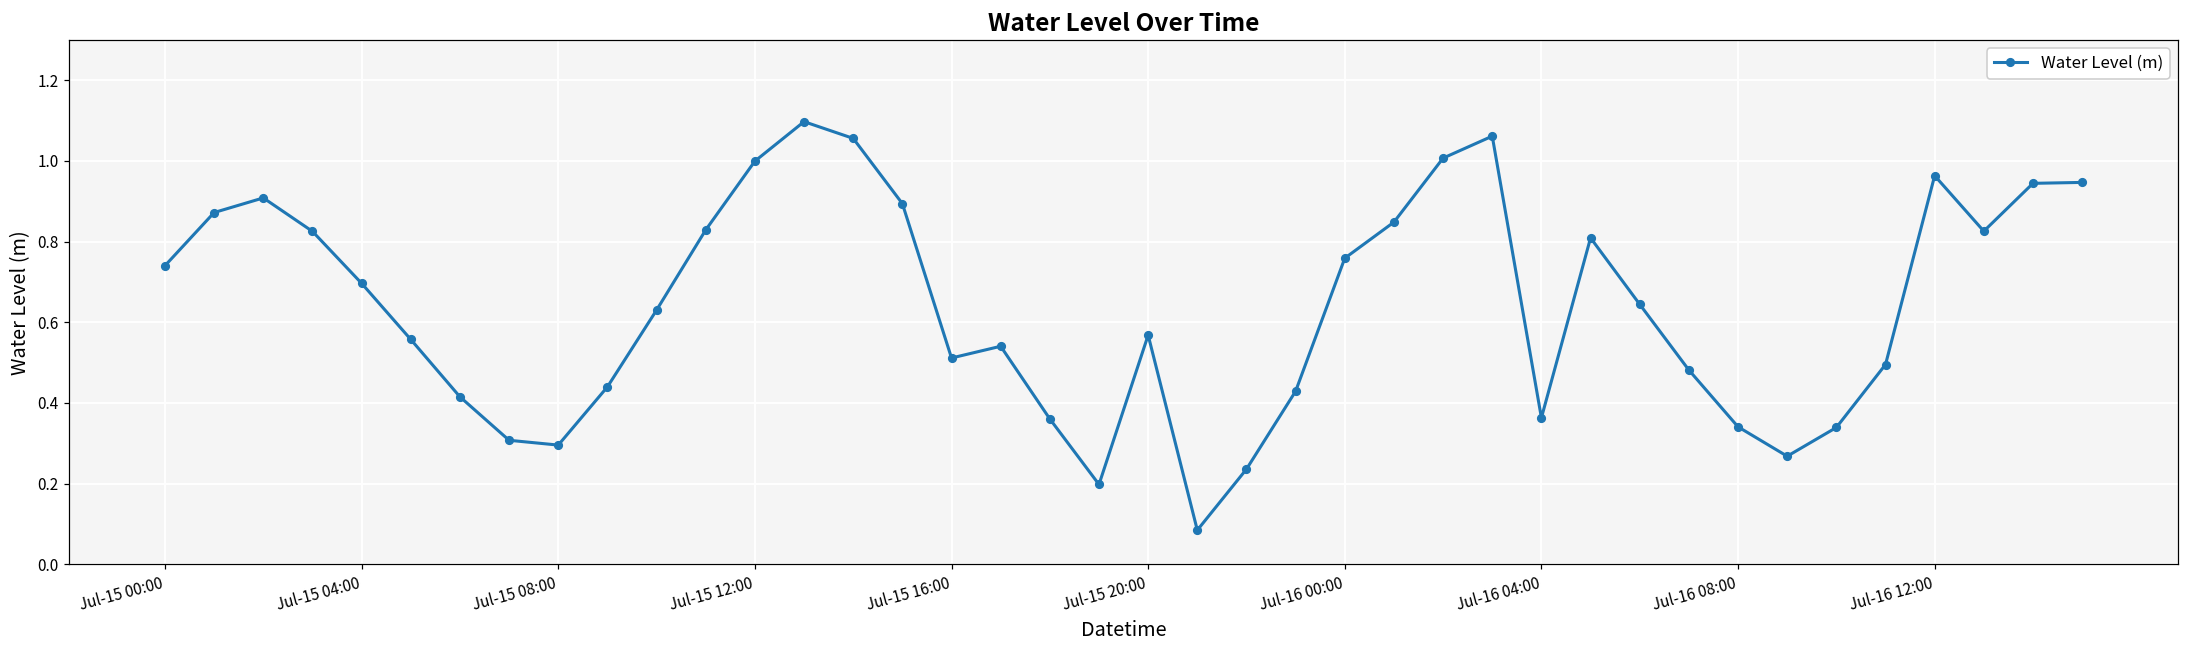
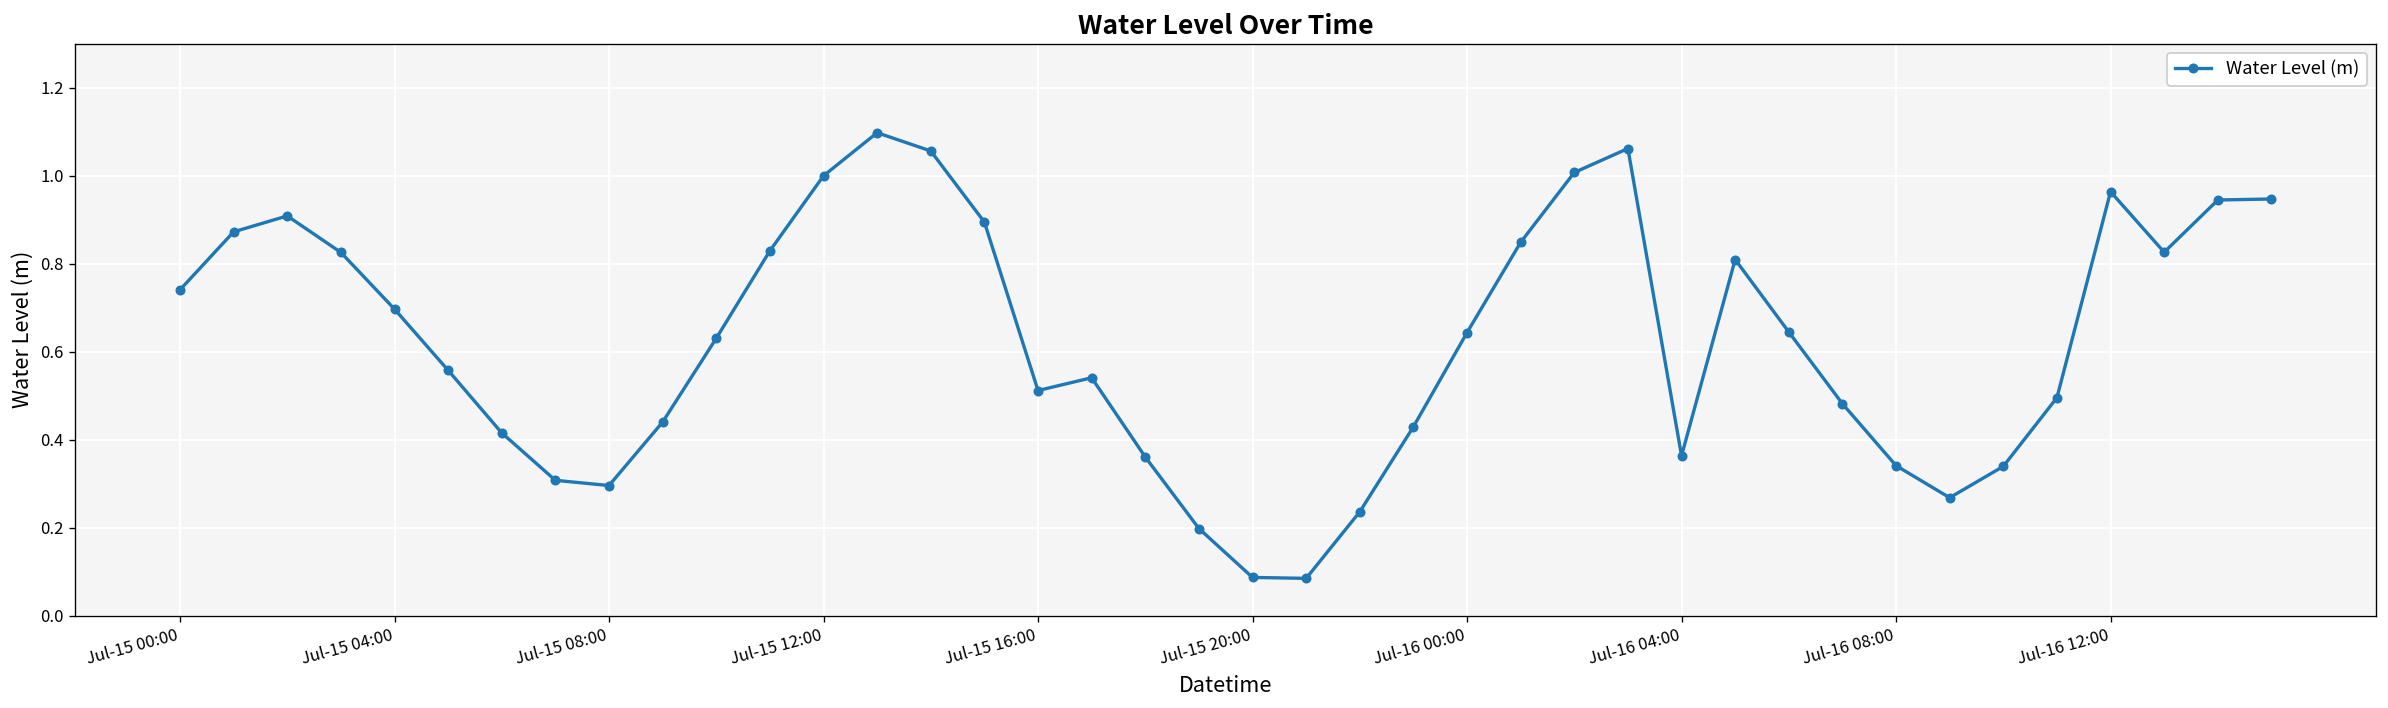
Jul-15 20:00: 0.57 -> 0.09
Jul-16 00:00: 0.76 -> 0.64
